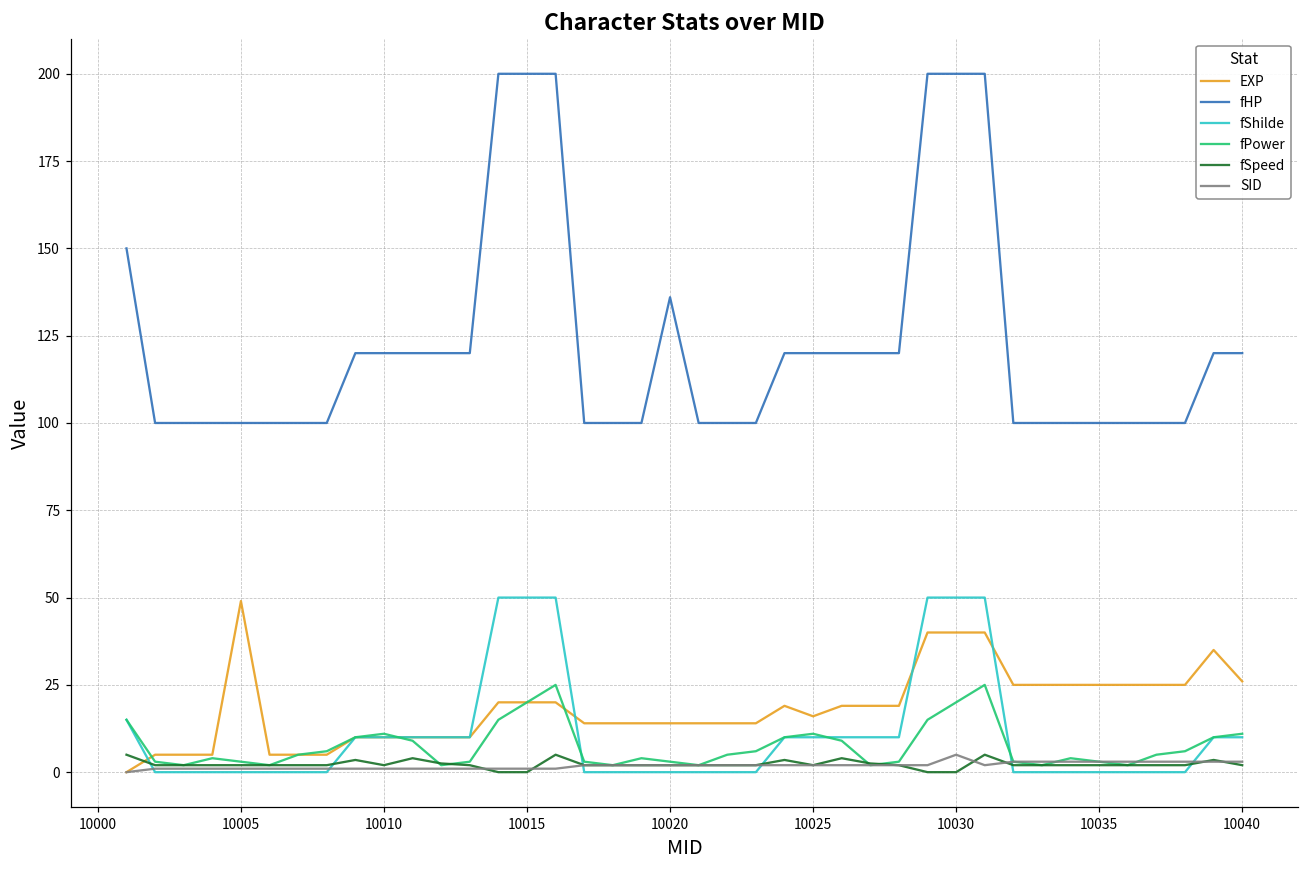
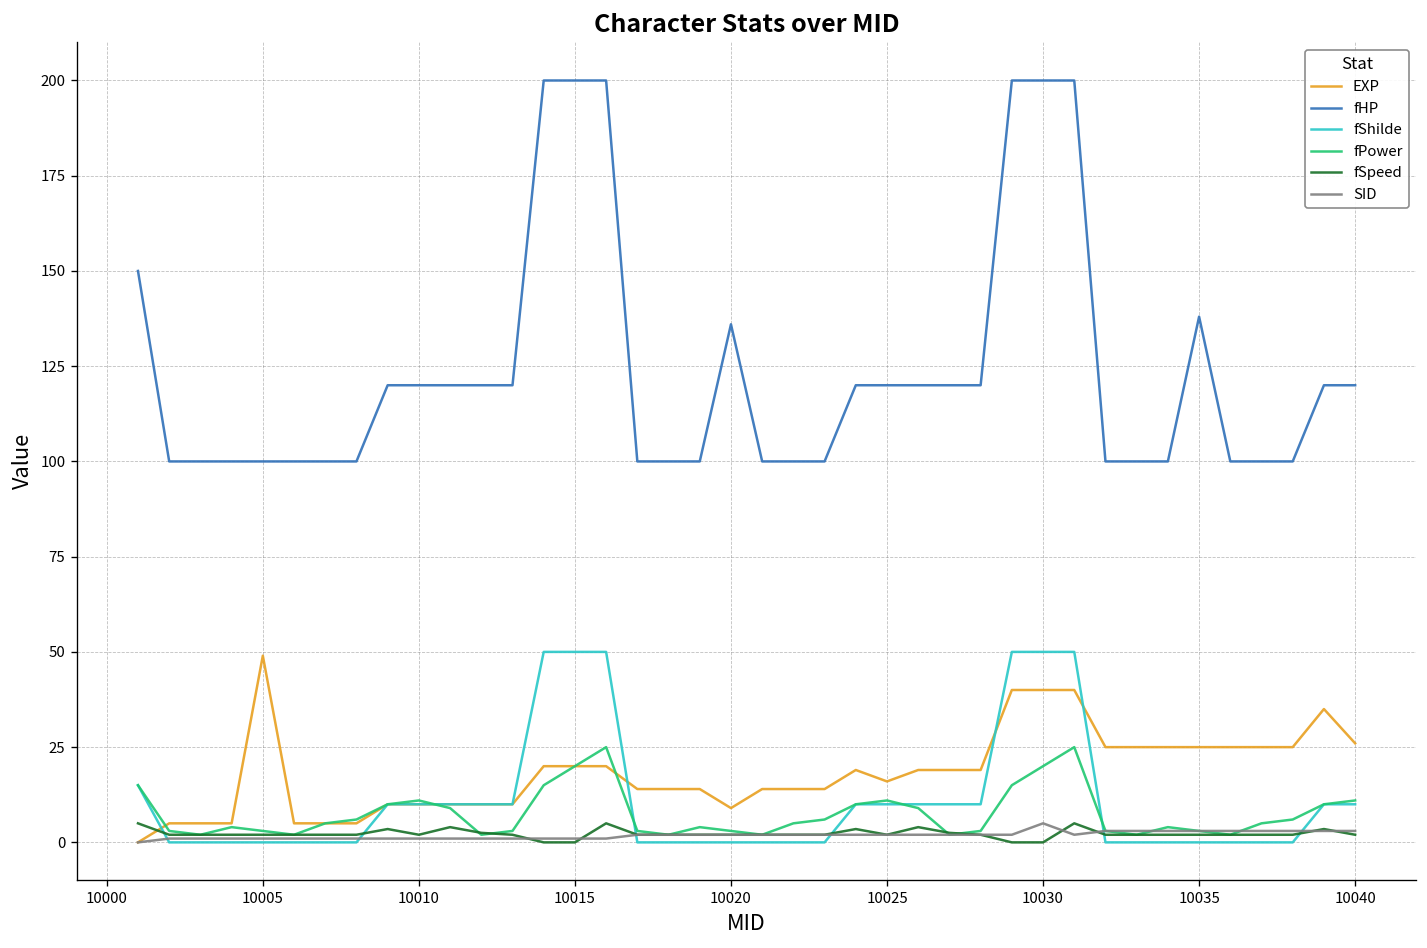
EXP, 10020: 14 -> 9
fHP, 10035: 100 -> 138
